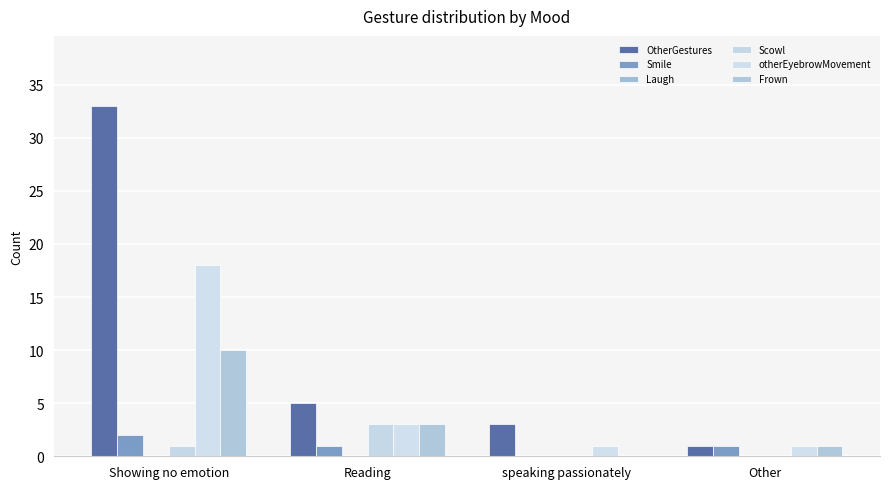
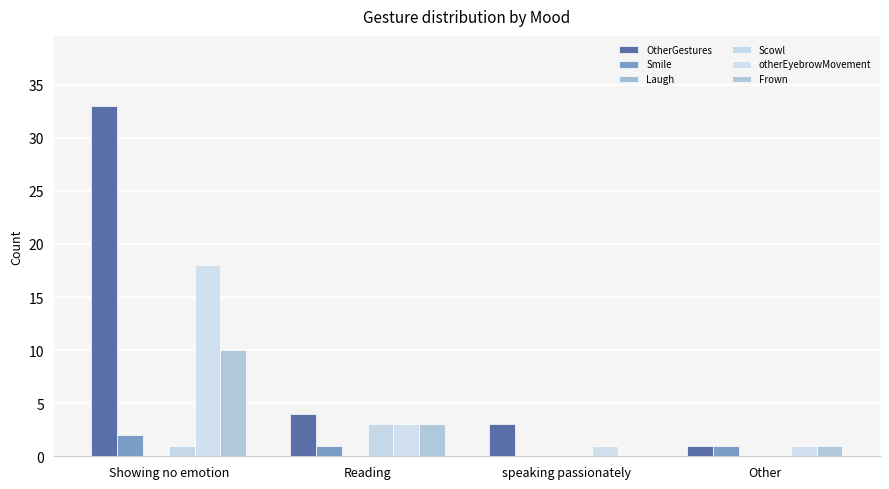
OtherGestures, Reading: 5 -> 4
